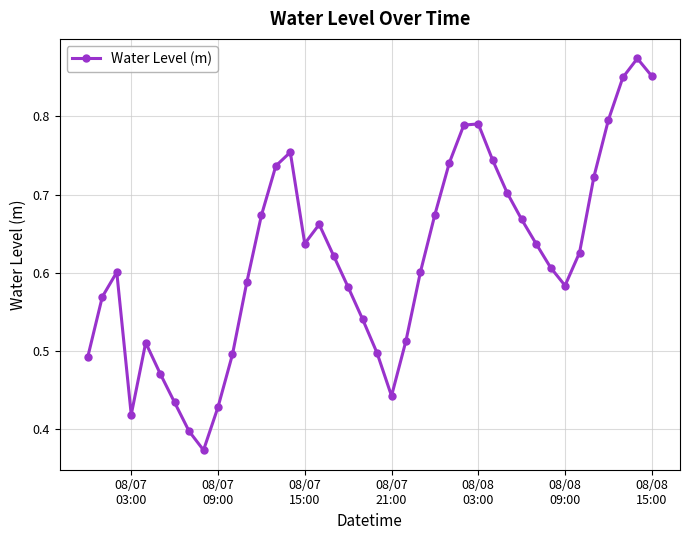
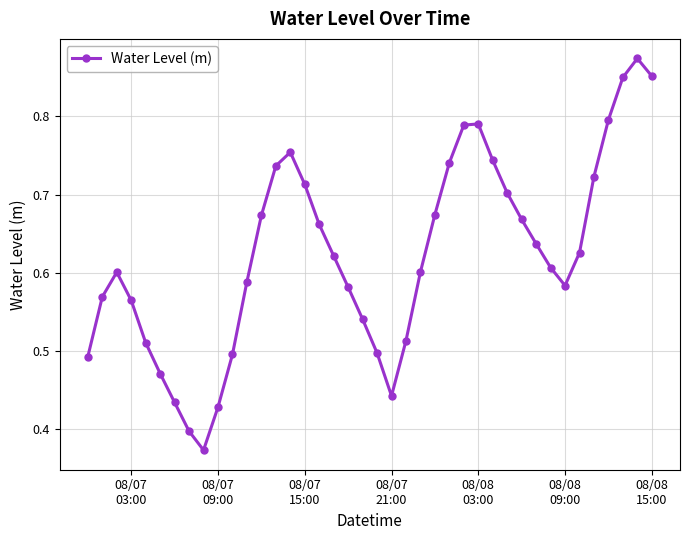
08/07 03:00: 0.42 -> 0.56
08/07 15:00: 0.64 -> 0.71
